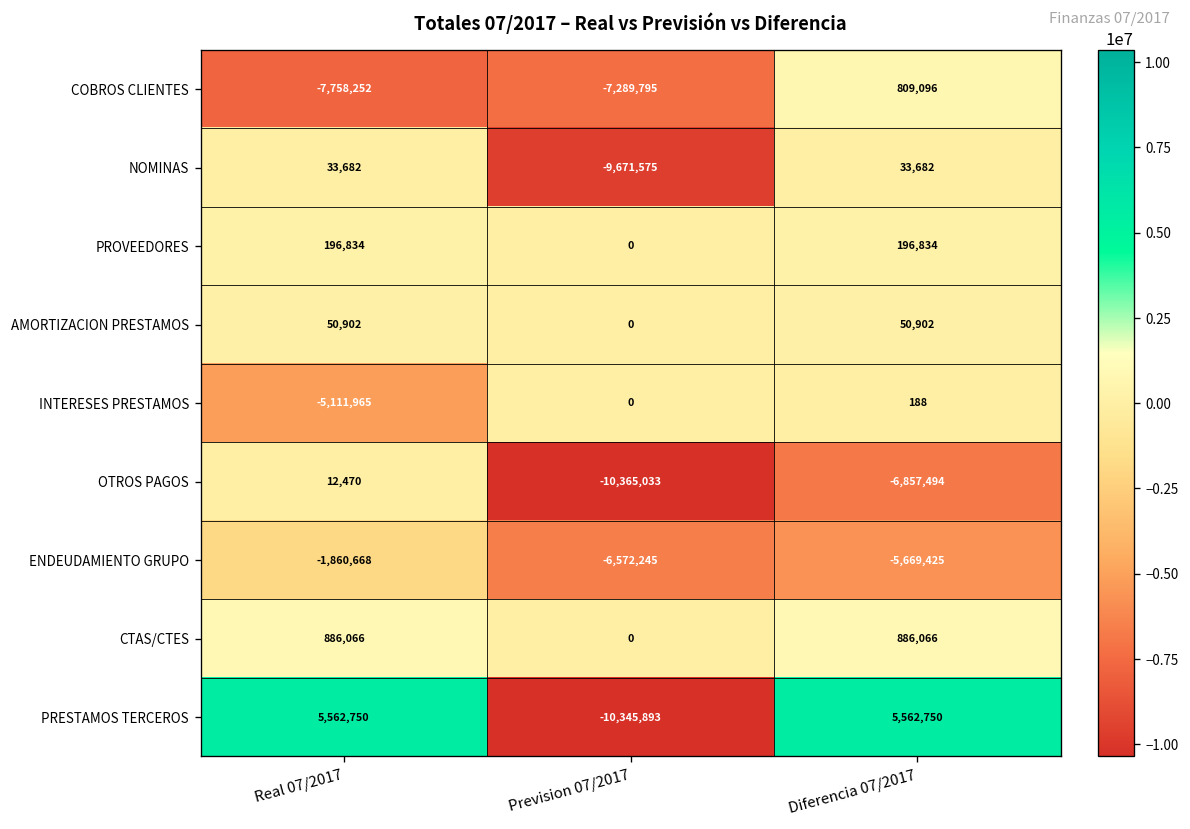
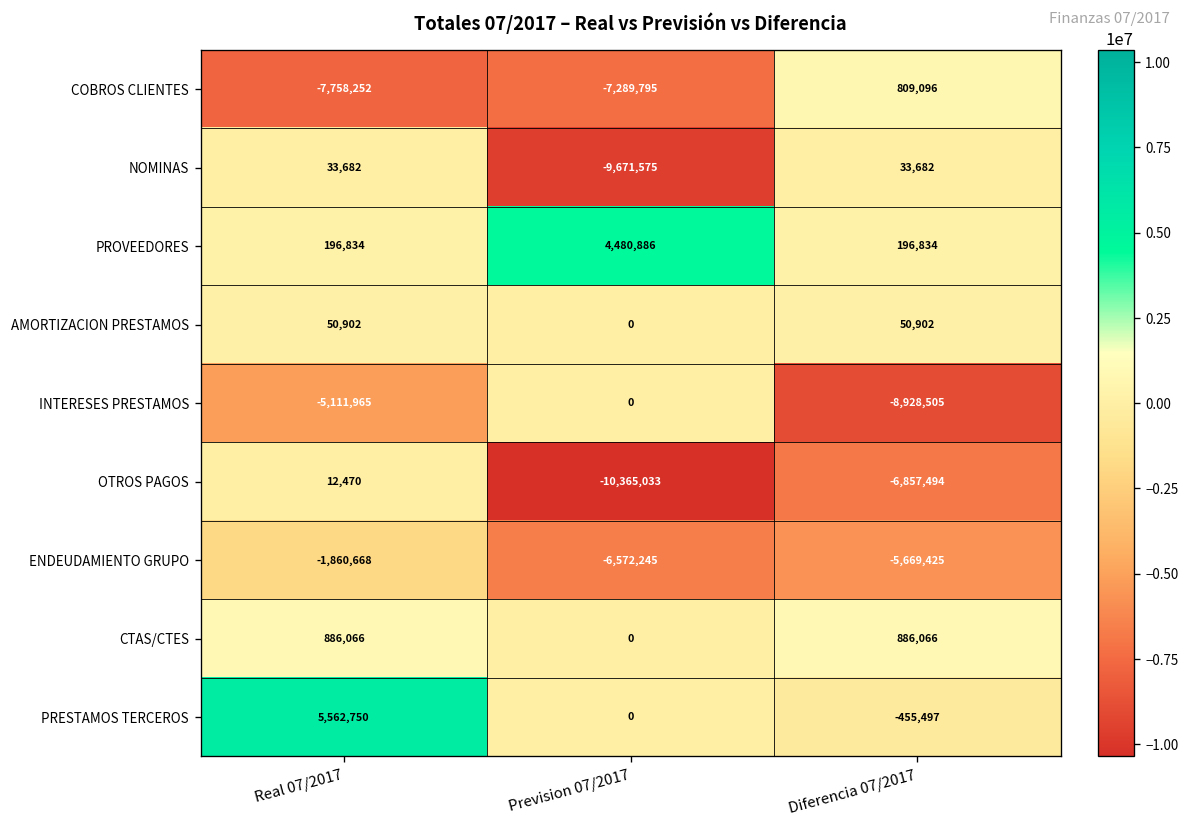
PROVEEDORES, Prevision 07/2017: 0 -> 4,480,886
INTERESES PRESTAMOS, Diferencia 07/2017: 188 -> -8,928,505
PRESTAMOS TERCEROS, Prevision 07/2017: -10,345,893 -> 0
PRESTAMOS TERCEROS, Diferencia 07/2017: 5,562,750 -> -455,497
